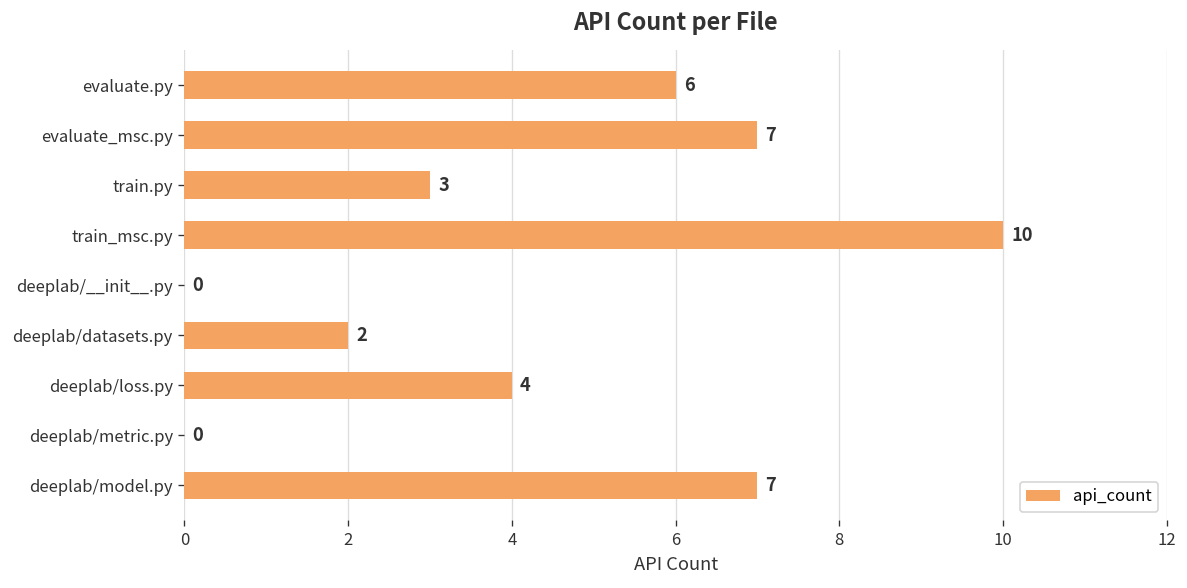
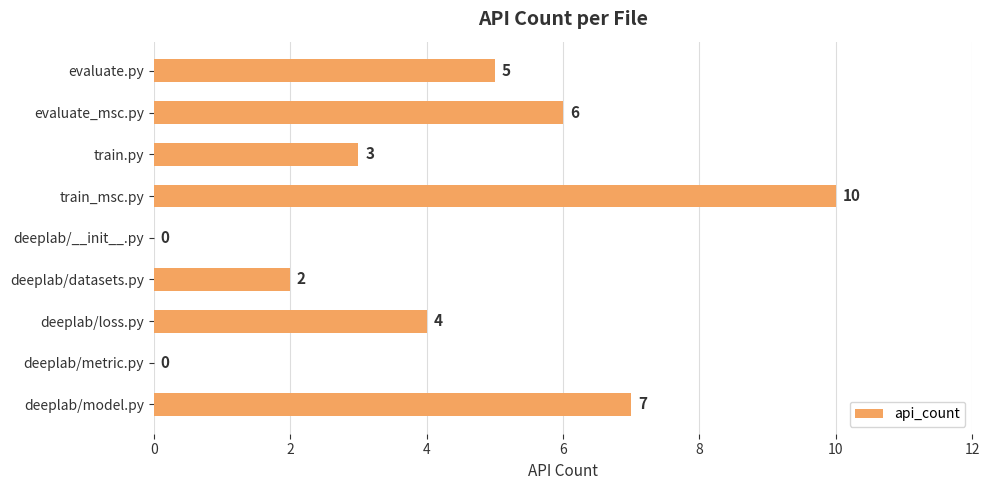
evaluate.py: 6 -> 5
evaluate_msc.py: 7 -> 6
